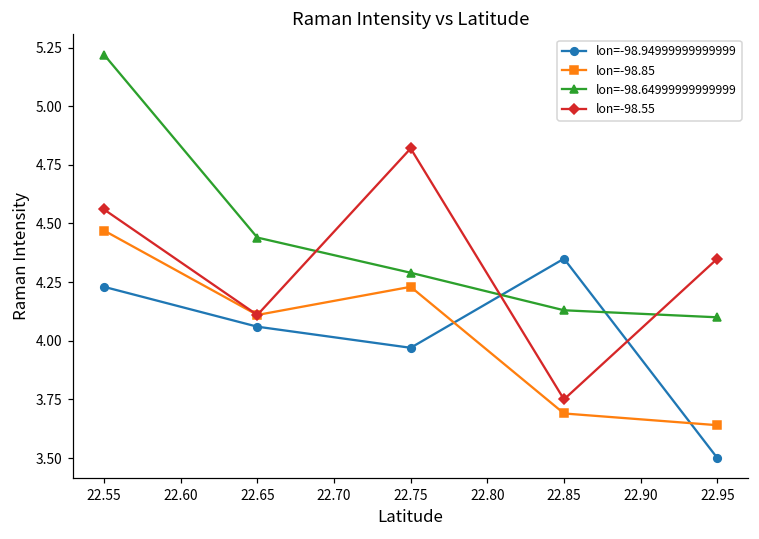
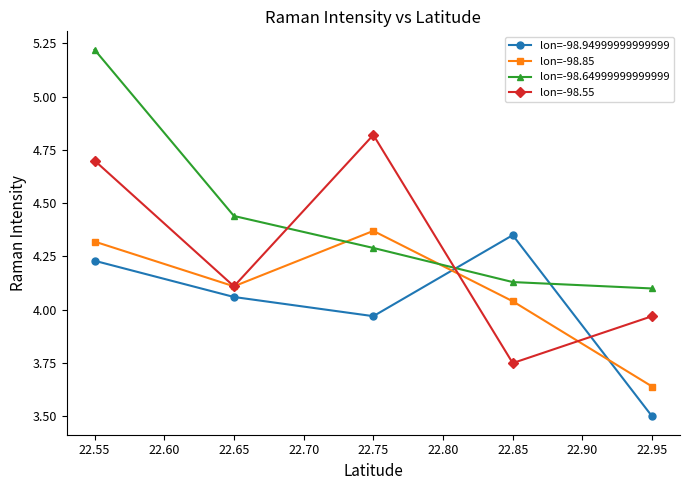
lon=-98.85, 22.55: 4.47 -> 4.32
lon=-98.55, 22.55: 4.56 -> 4.70
lon=-98.85, 22.75: 4.23 -> 4.37
lon=-98.85, 22.85: 3.69 -> 4.04
lon=-98.55, 22.95: 4.35 -> 3.97
